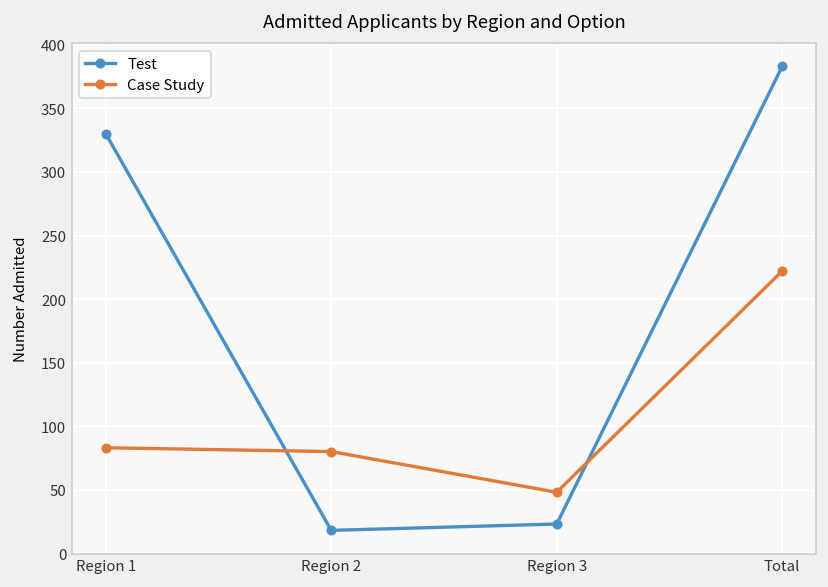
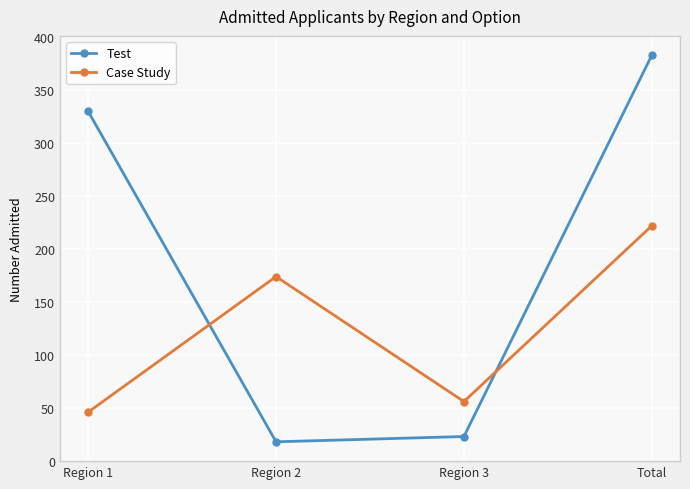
Case Study, Region 1: 83 -> 46
Case Study, Region 2: 80 -> 174
Case Study, Region 3: 48 -> 56
